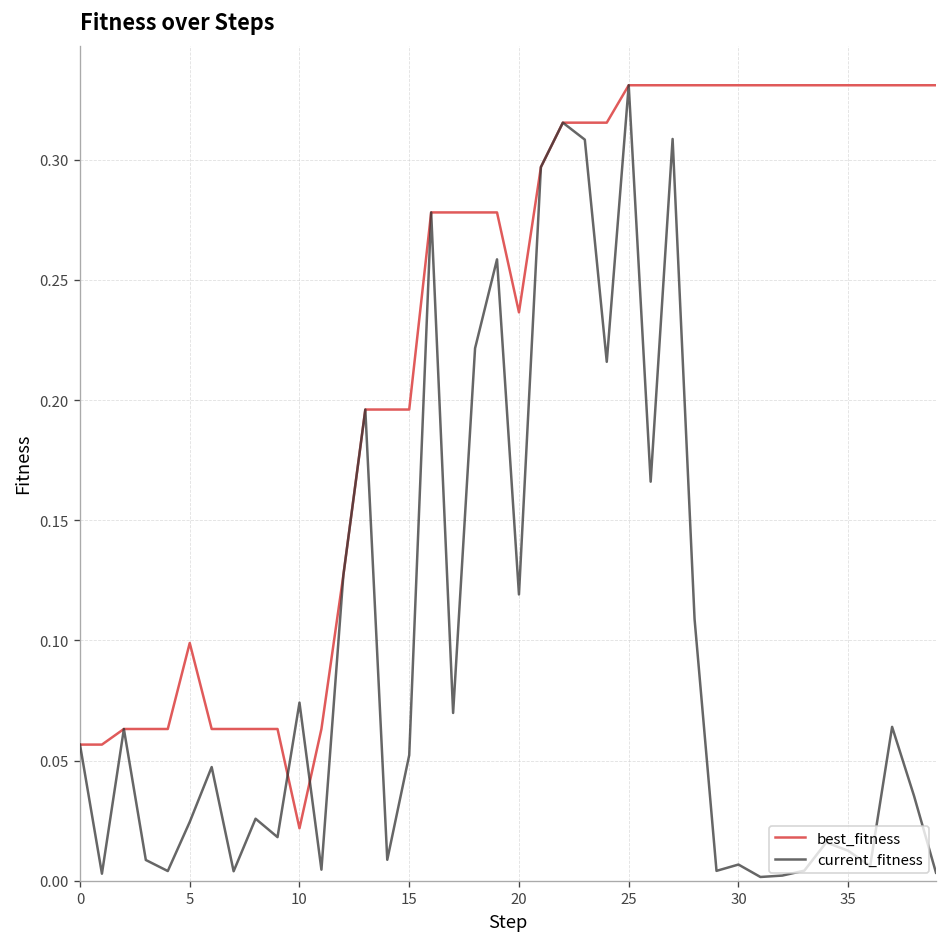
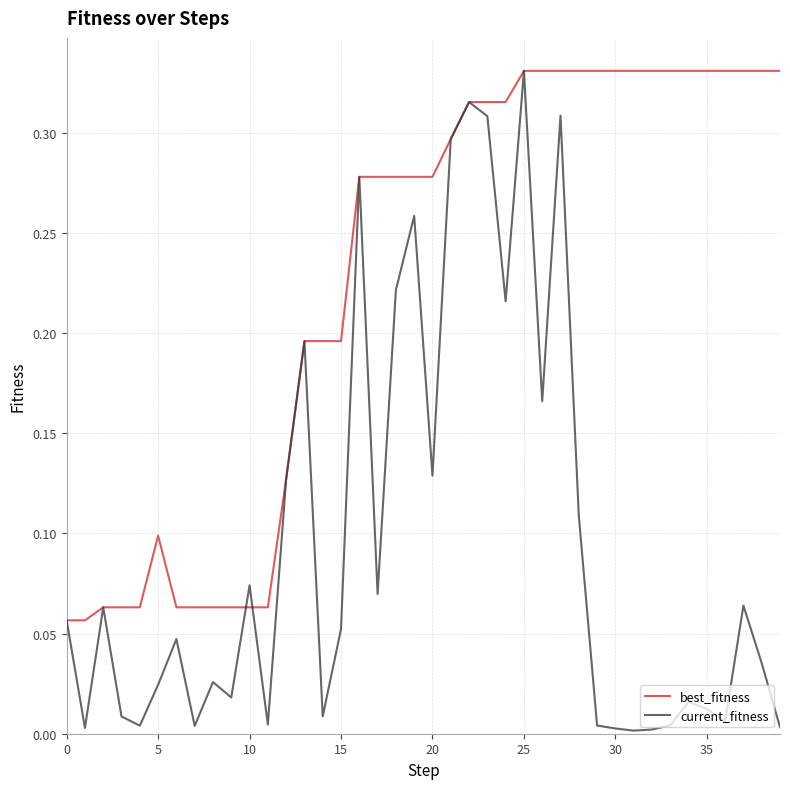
best_fitness, 10: 0.022 -> 0.063
best_fitness, 20: 0.237 -> 0.278
current_fitness, 20: 0.119 -> 0.129
current_fitness, 30: 0.007 -> 0.003
